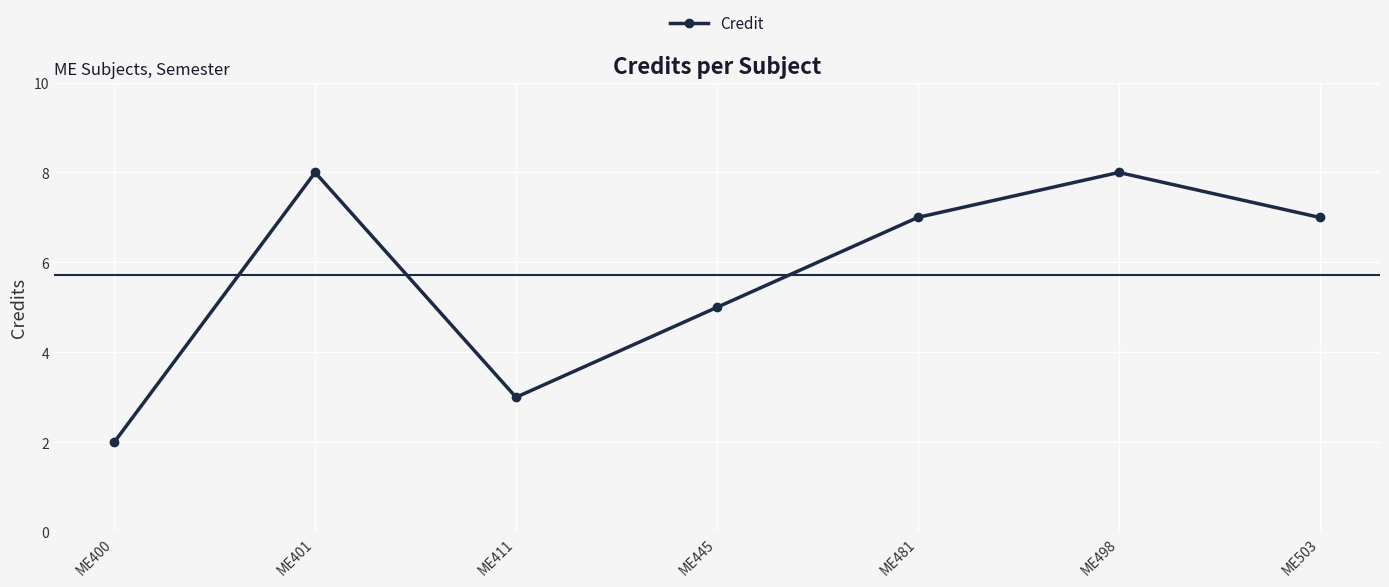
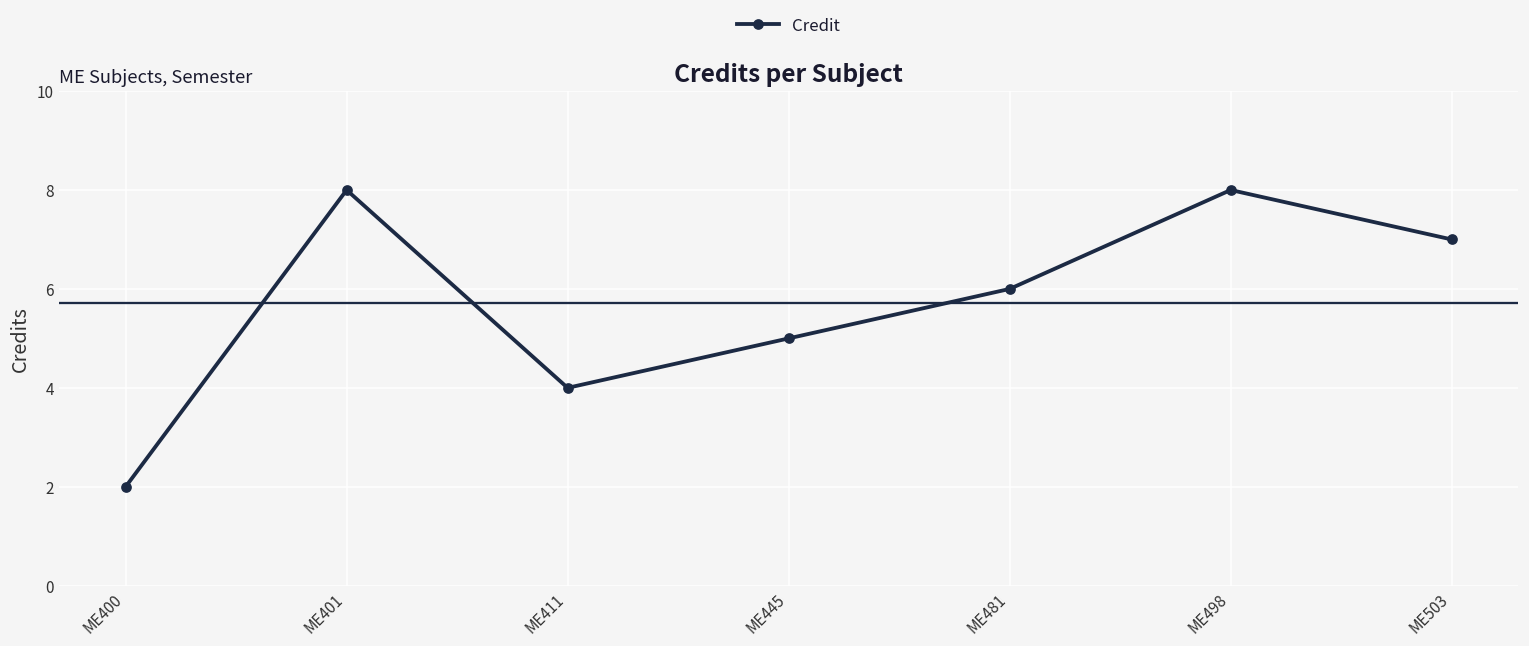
ME411: 3 -> 4
ME481: 7 -> 6
